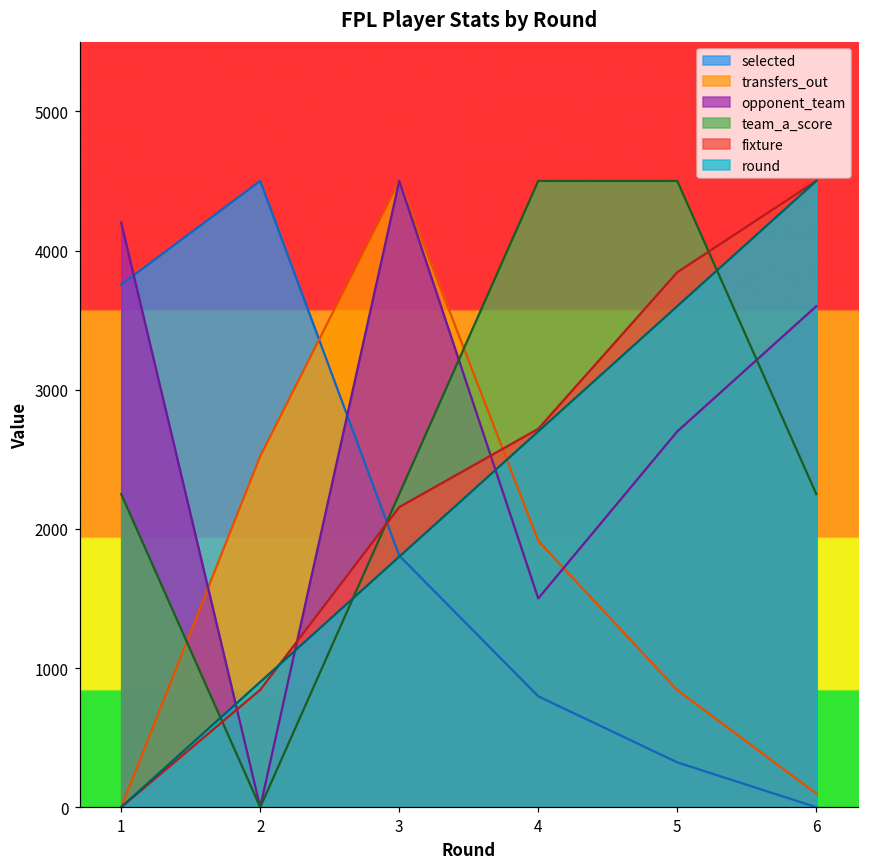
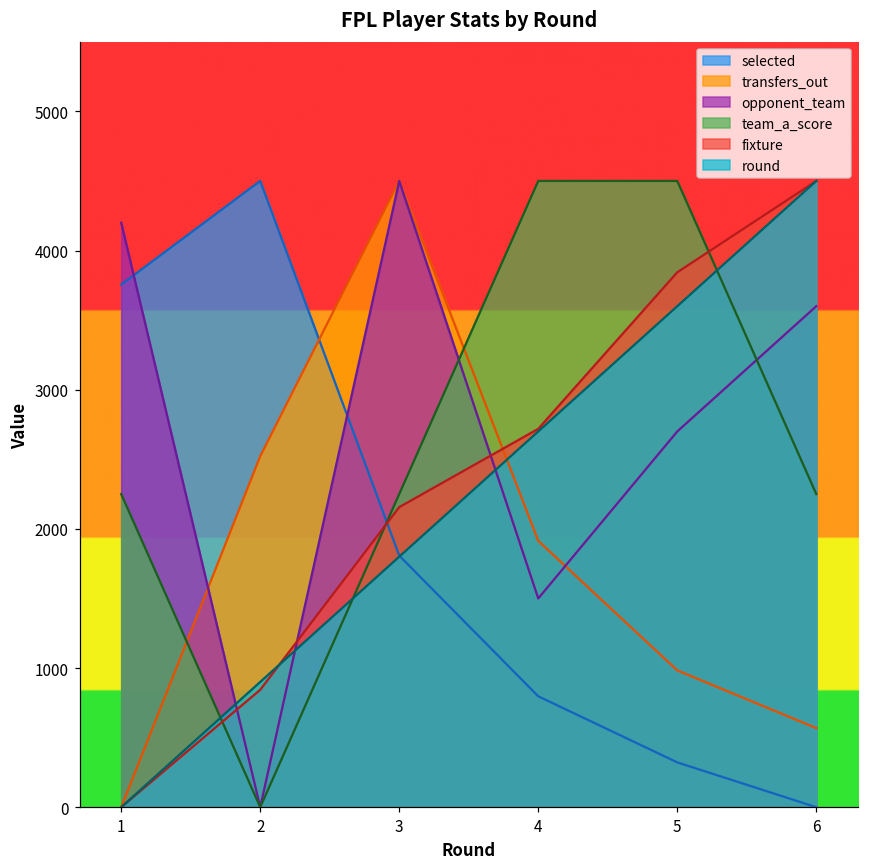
transfers_out, 5: 840 -> 980
transfers_out, 6: 100 -> 570
